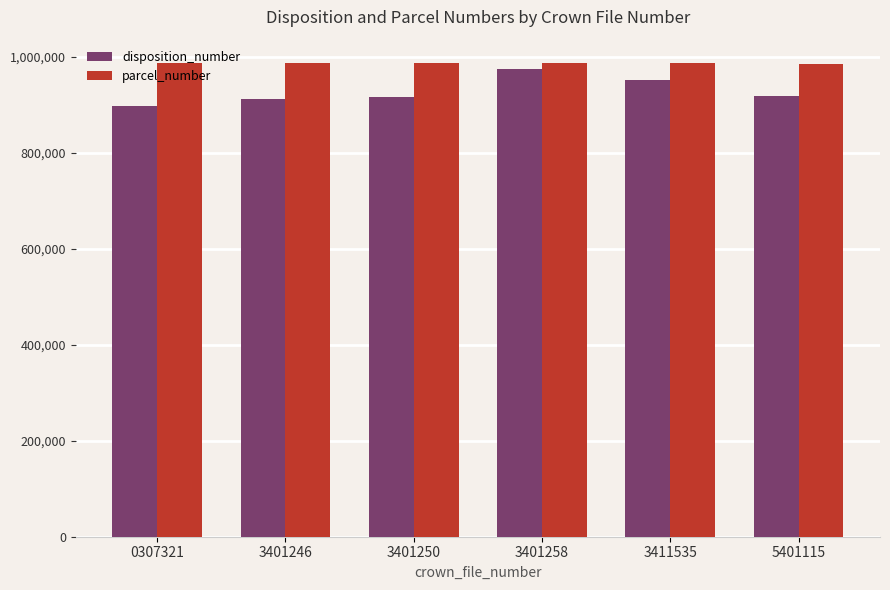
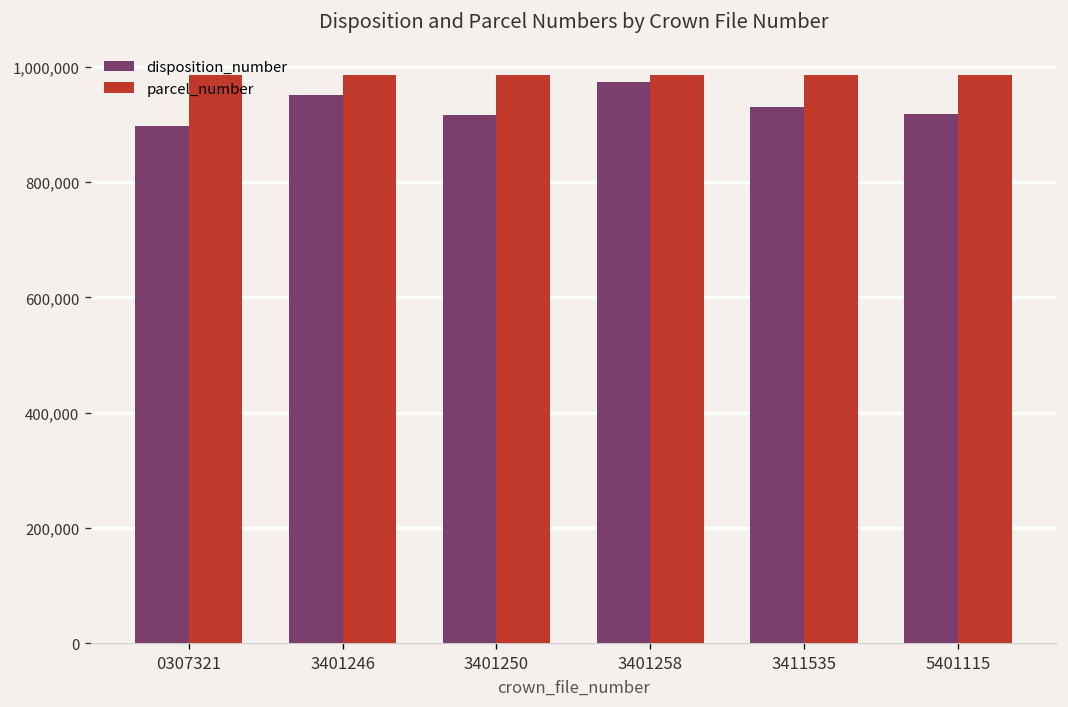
disposition_number, 3401246: 910,000 -> 950,000
disposition_number, 3411535: 950,000 -> 930,000
